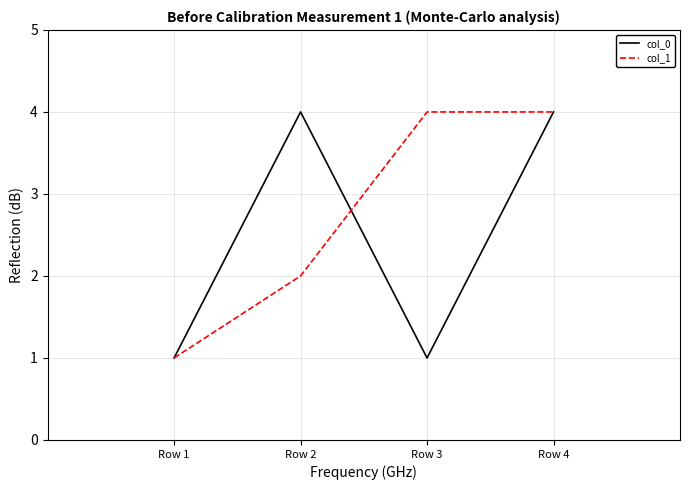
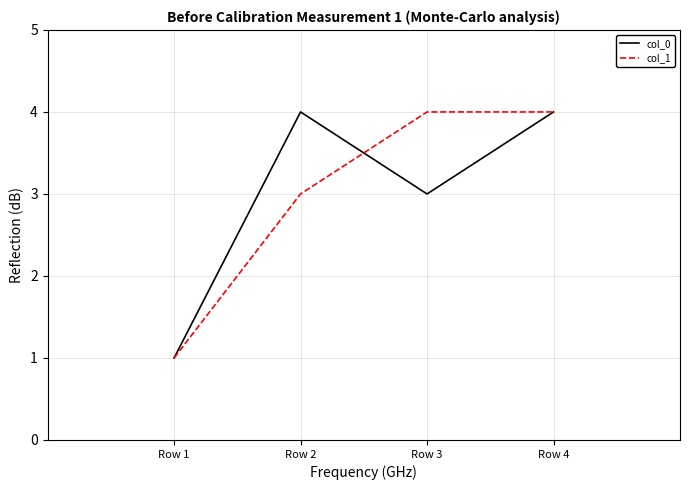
col_1, Row 2: 2 -> 3
col_0, Row 3: 1 -> 3
